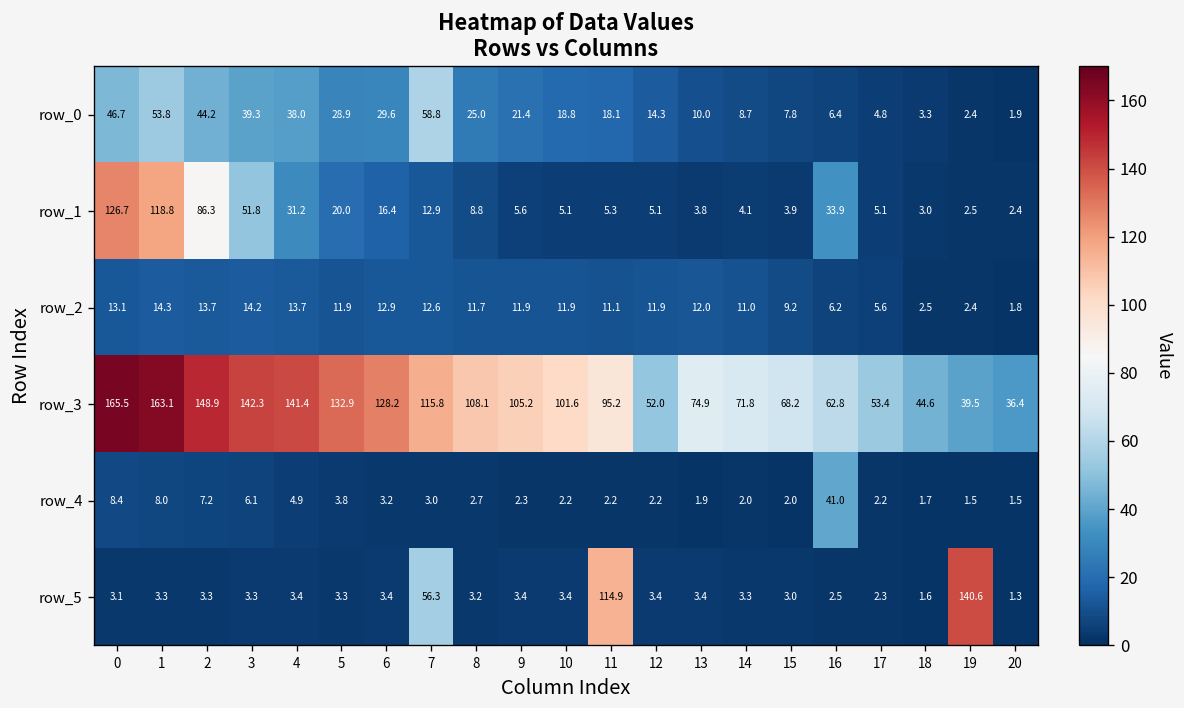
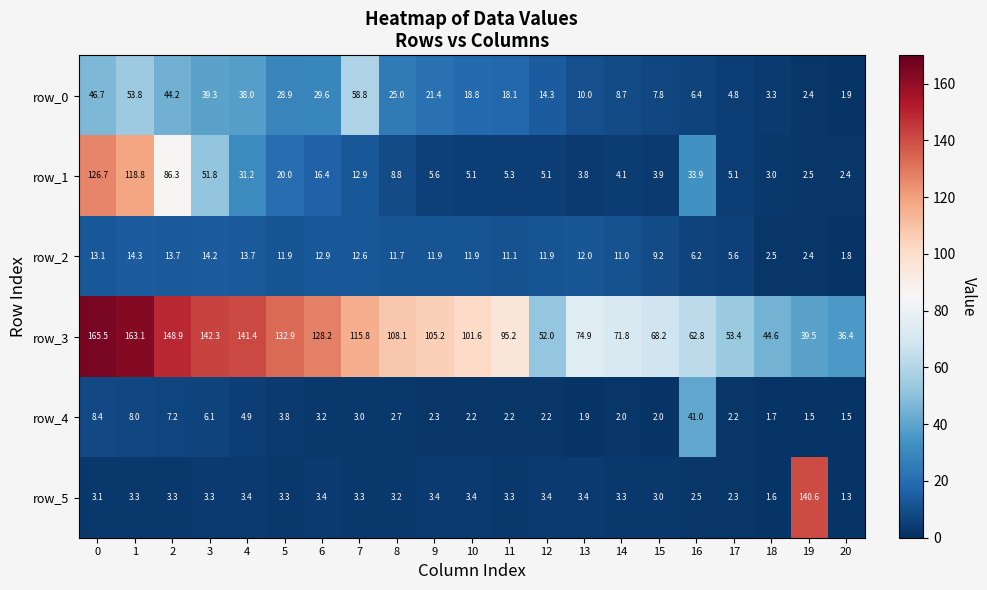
row_5, 7: 56.3 -> 3.3
row_5, 11: 114.9 -> 3.3
